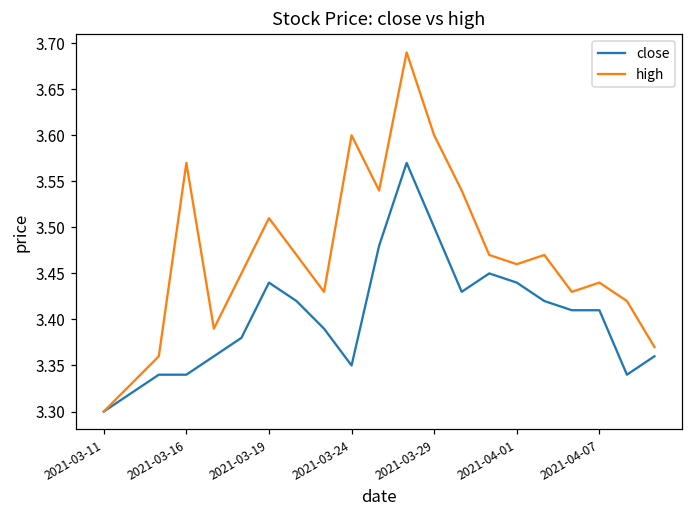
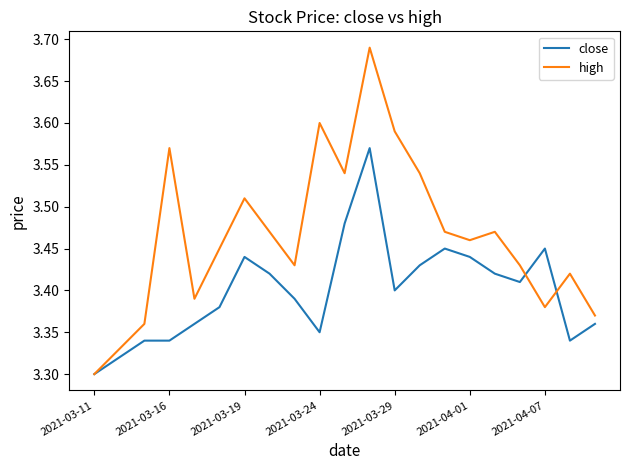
close, 2021-03-29: 3.5 -> 3.4
high, 2021-03-29: 3.60 -> 3.59
close, 2021-04-07: 3.41 -> 3.45
high, 2021-04-07: 3.44 -> 3.38
